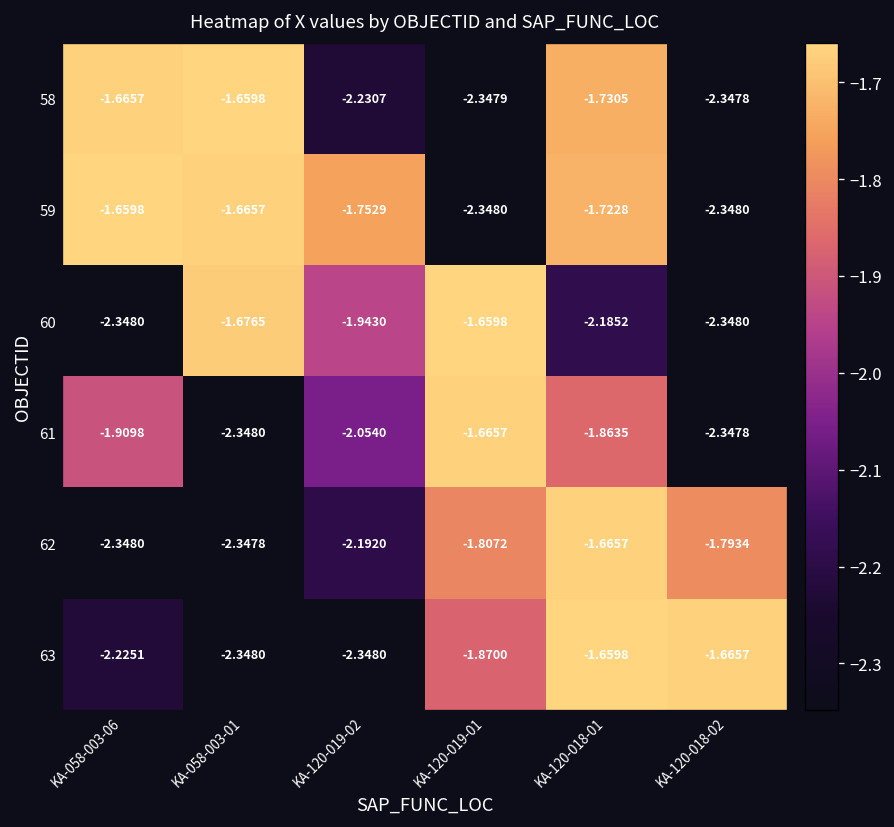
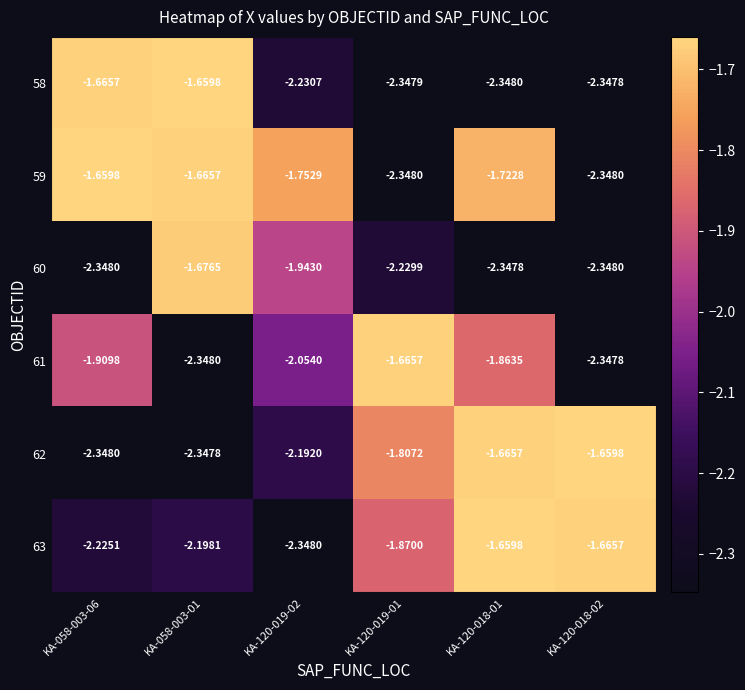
58, KA-120-018-01: -1.7305 -> -2.3480
60, KA-120-019-01: -1.6598 -> -2.2299
60, KA-120-018-01: -2.1852 -> -2.3478
62, KA-120-018-02: -1.7934 -> -1.6598
63, KA-058-003-01: -2.3480 -> -2.1981
